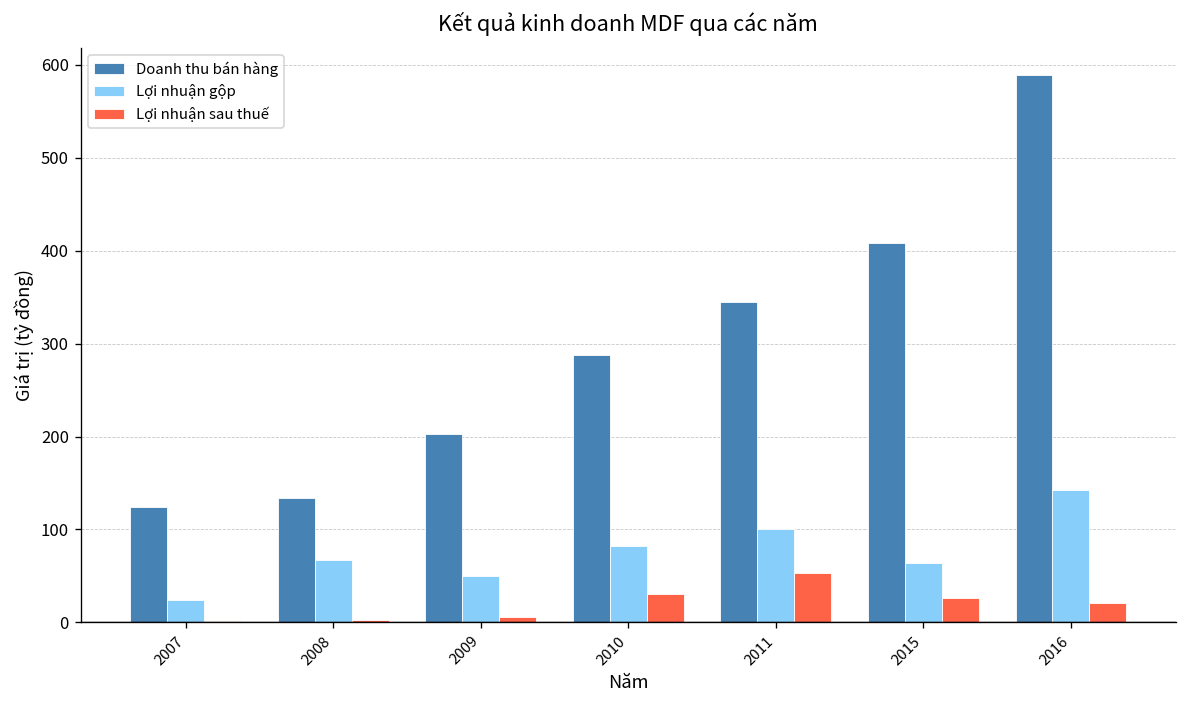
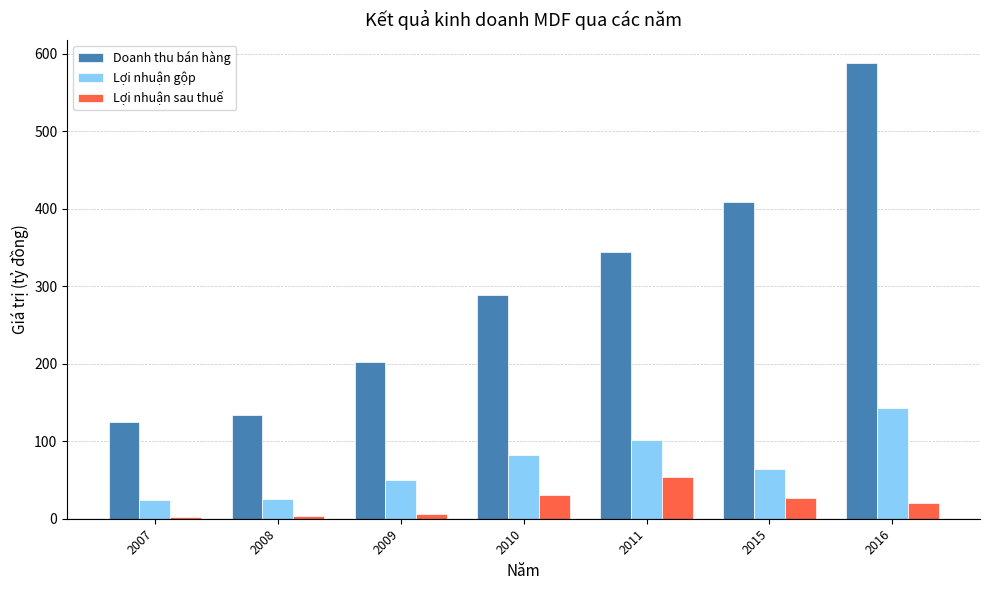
Lợi nhuận gộp, 2008: 70 -> 30
